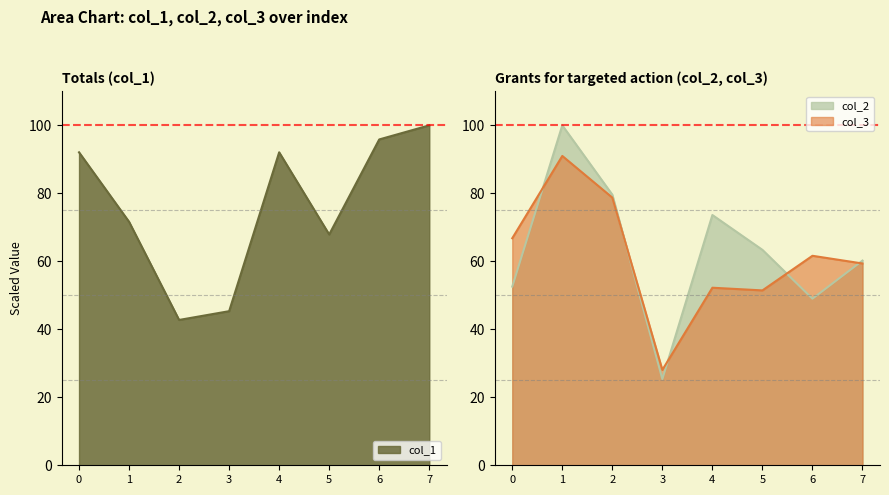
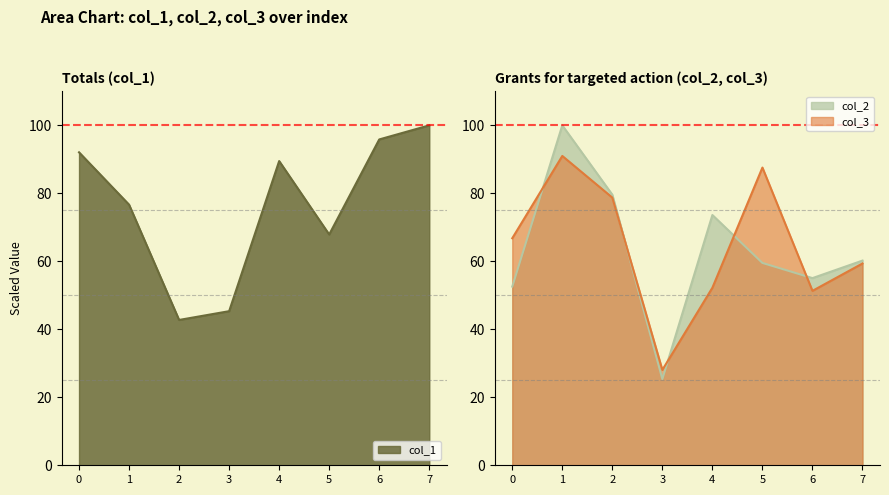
Totals (col_1), 1: 72 -> 77
Totals (col_1), 4: 92 -> 89
Grants for targeted action (col_2, col_3), col_2, 5: 63 -> 60
Grants for targeted action (col_2, col_3), col_3, 5: 51 -> 88
Grants for targeted action (col_2, col_3), col_2, 6: 49 -> 55
Grants for targeted action (col_2, col_3), col_3, 6: 62 -> 51
